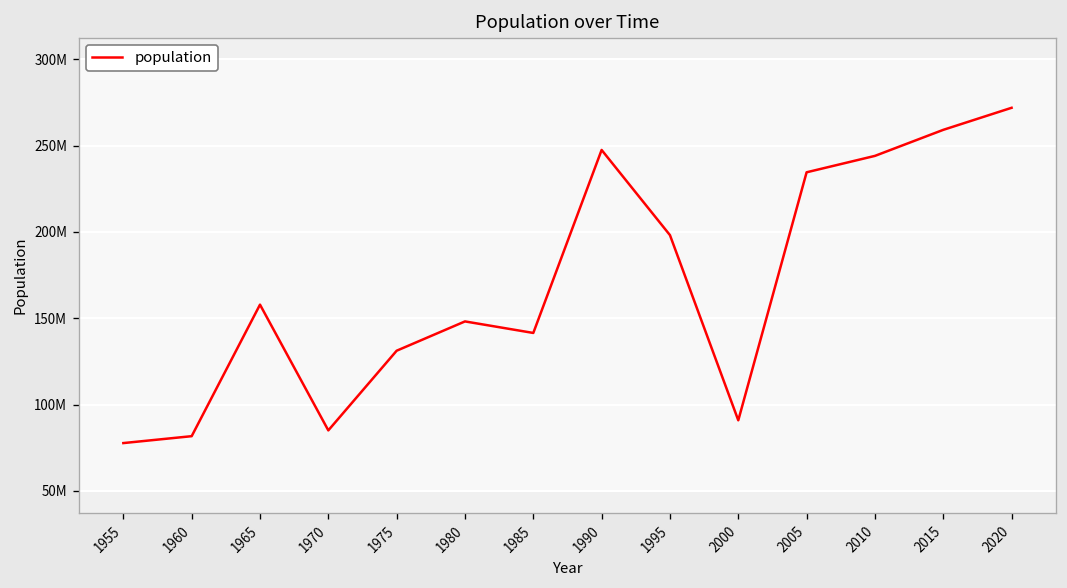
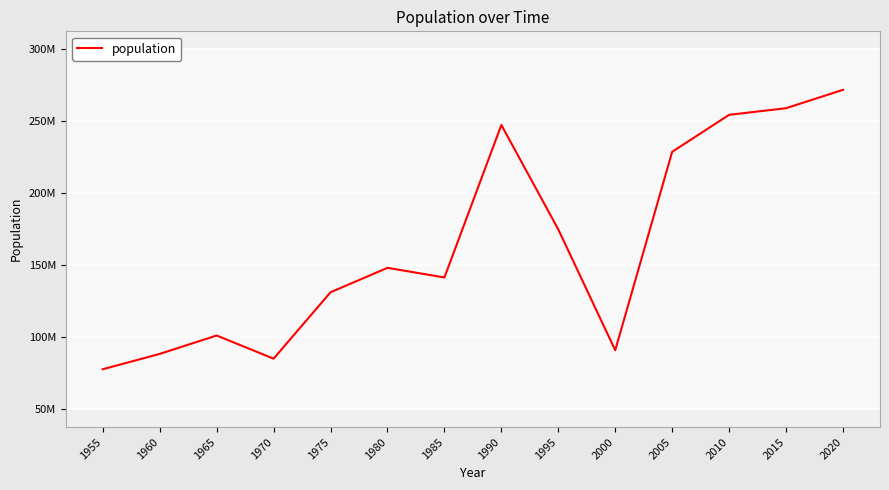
1960: 82000000 -> 88000000
1965: 158000000 -> 101000000
1995: 198000000 -> 175000000
2005: 235000000 -> 229000000
2010: 244000000 -> 254000000
